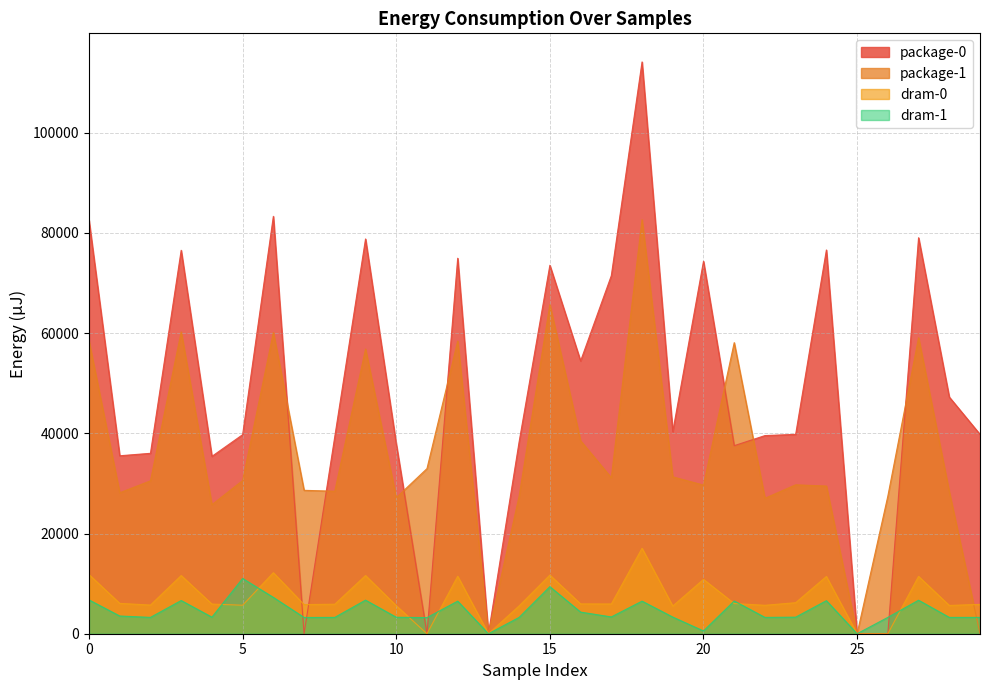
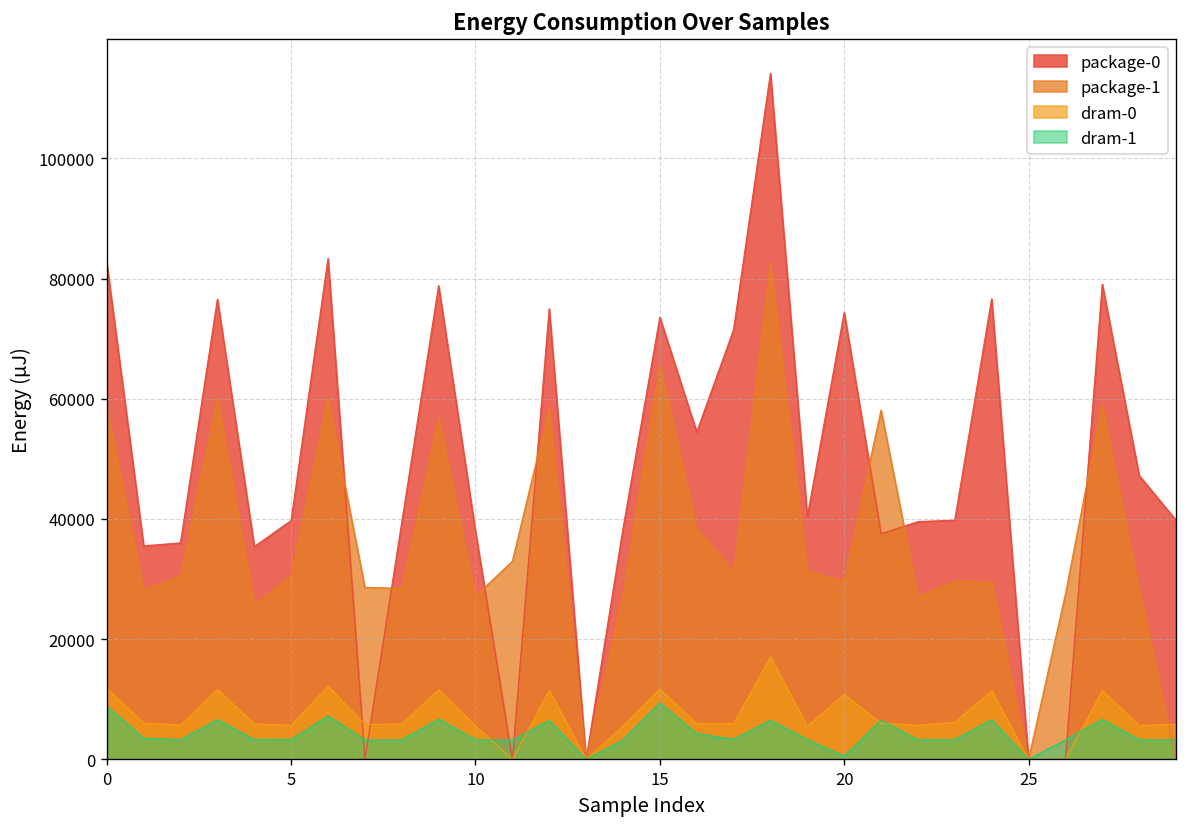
dram-1, 0: 7000 -> 9000
dram-1, 5: 11000 -> 3000
